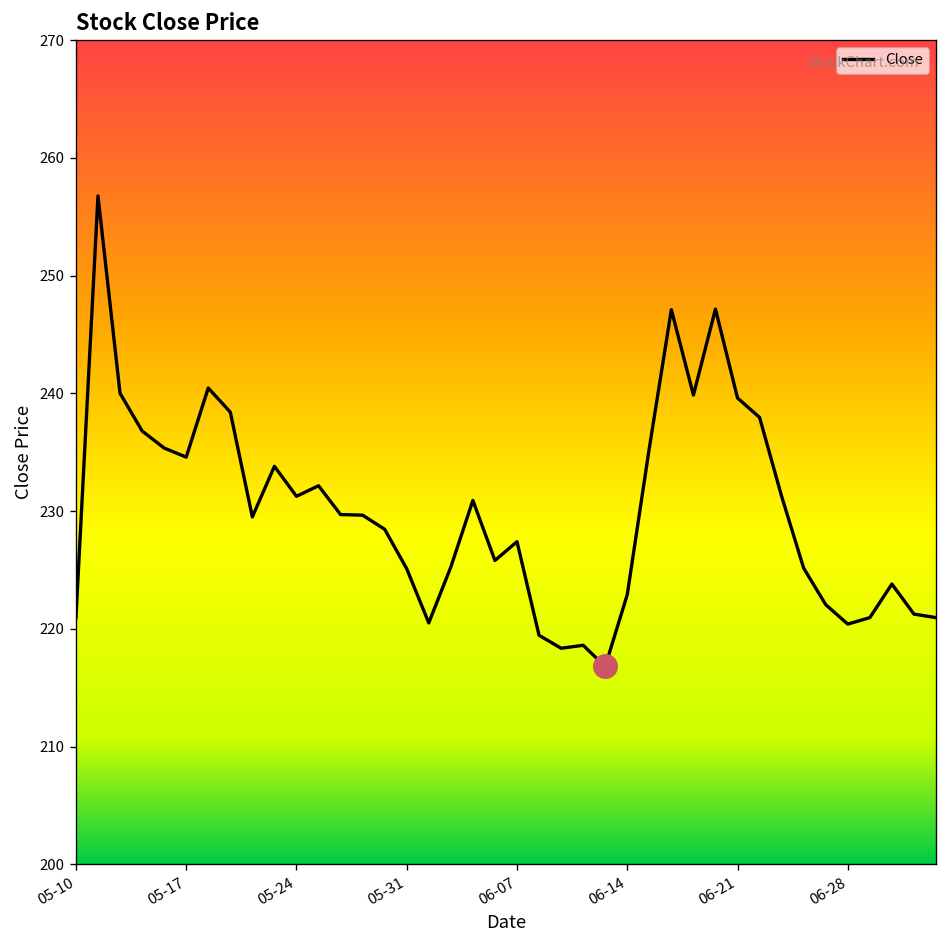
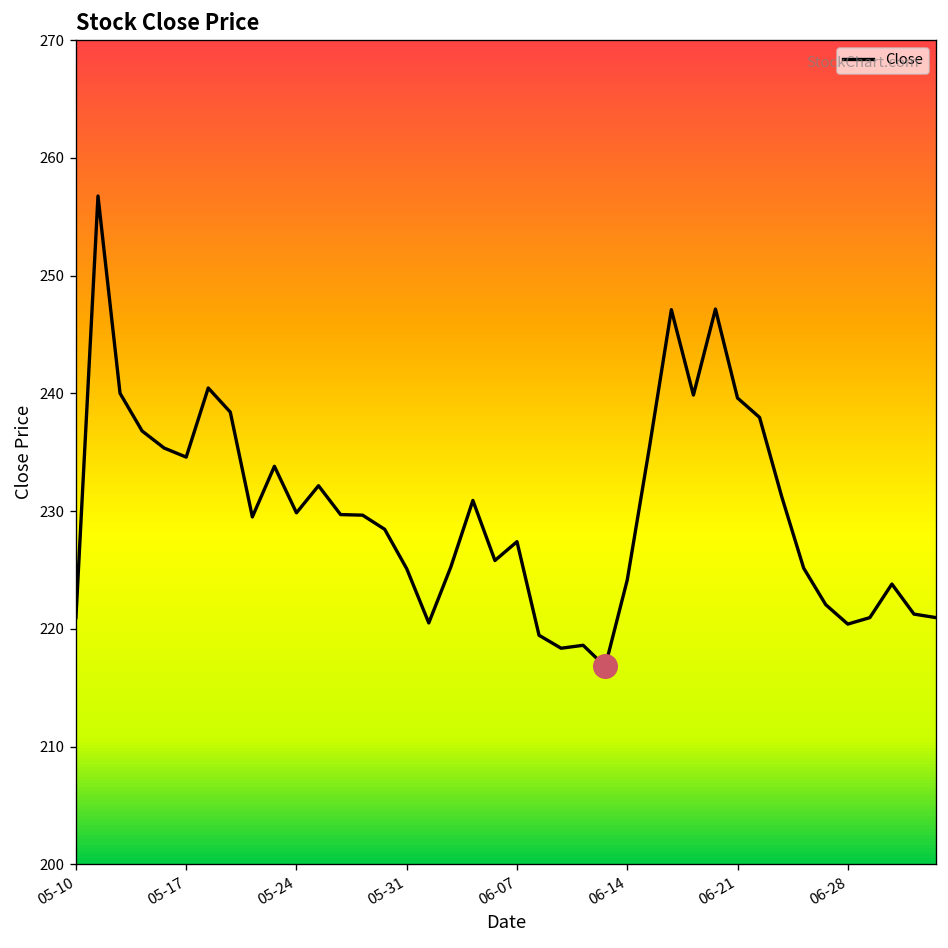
Close, 05-24: 231 -> 230
Close, 06-14: 223 -> 224
